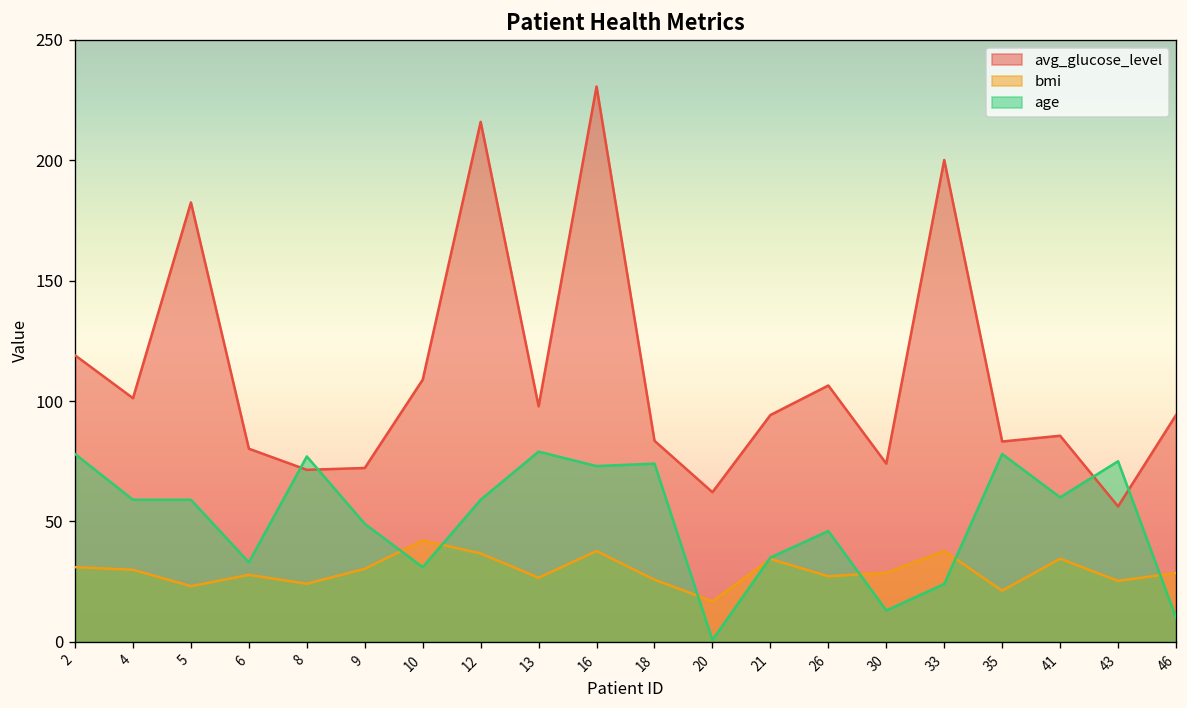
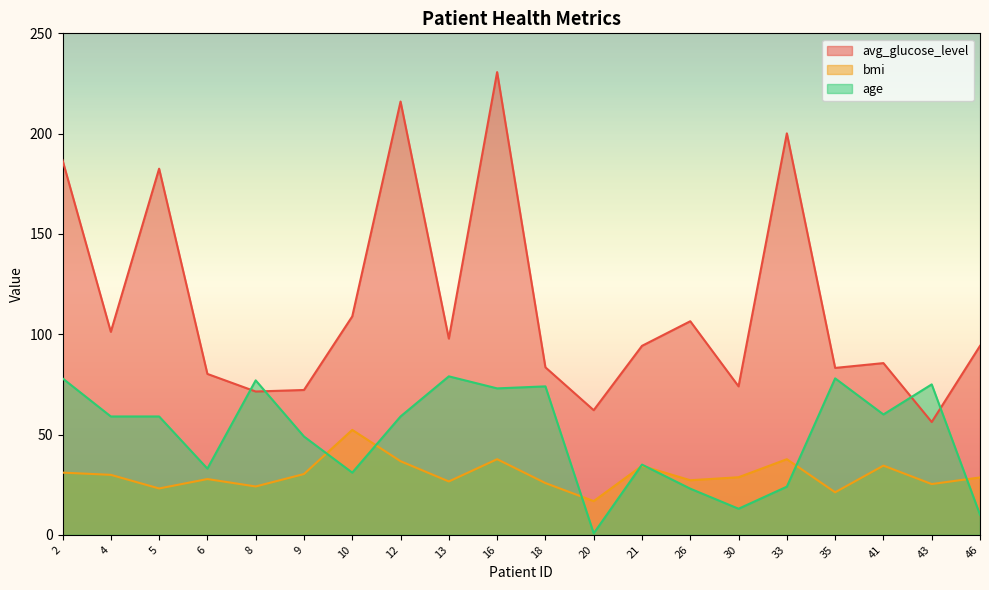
avg_glucose_level, 2: 119 -> 187
bmi, 10: 42 -> 52
age, 26: 46 -> 23
